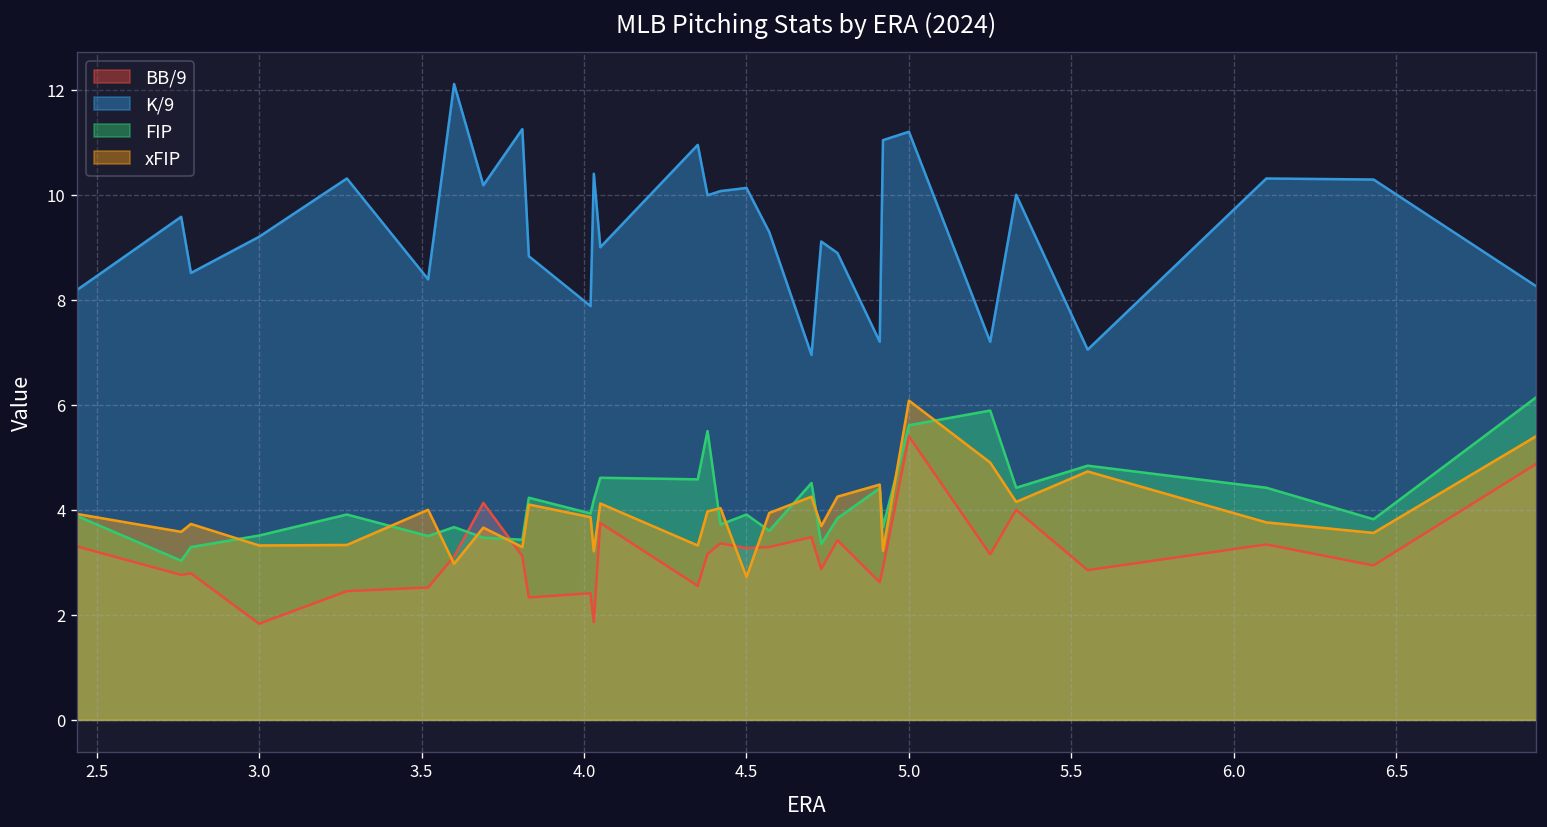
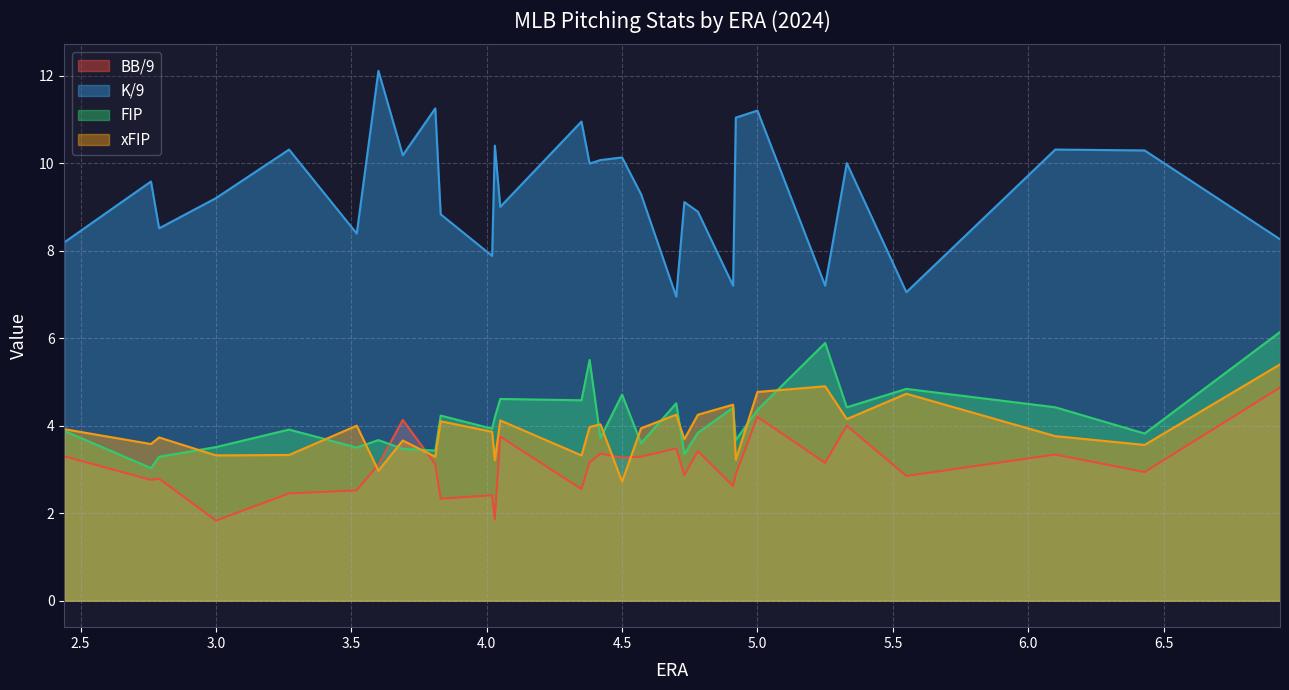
FIP, 4.5: 3.9 -> 4.7
BB/9, 5.0: 5.4 -> 4.2
FIP, 5.0: 5.6 -> 4.4
xFIP, 5.0: 6.1 -> 4.8
